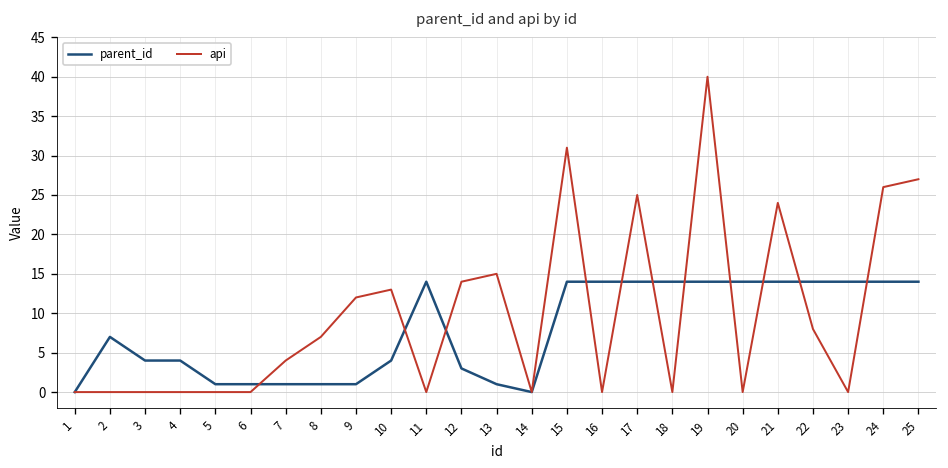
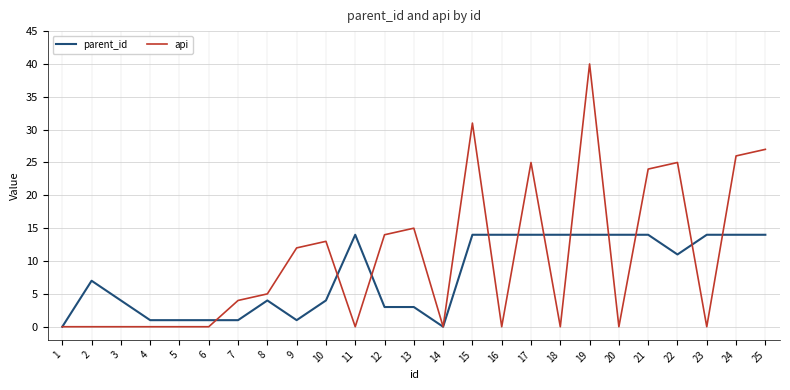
parent_id, 4: 4 -> 1
parent_id, 8: 1 -> 4
api, 8: 7 -> 5
parent_id, 13: 1 -> 3
parent_id, 22: 14 -> 11
api, 22: 8 -> 25
